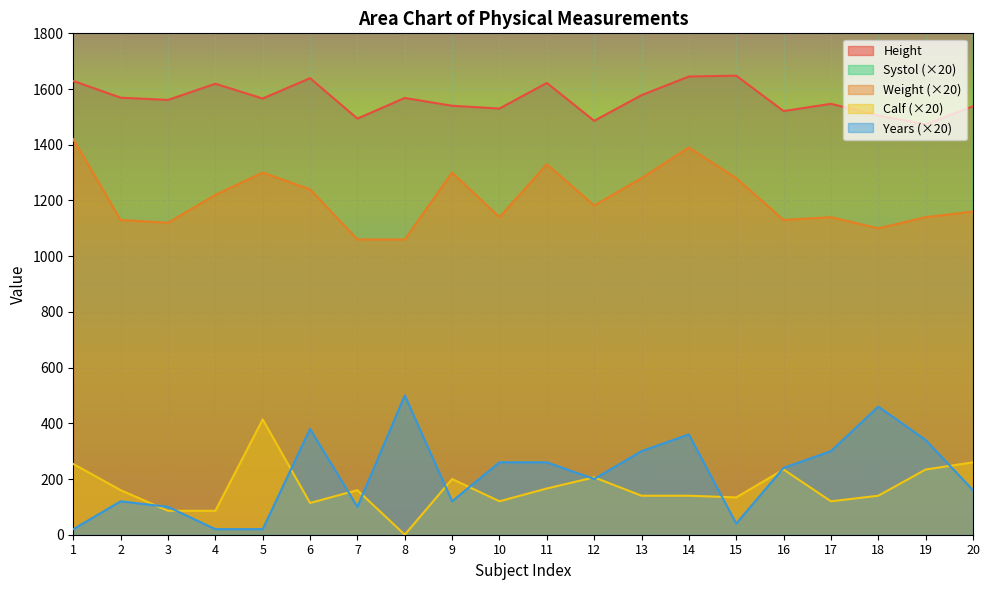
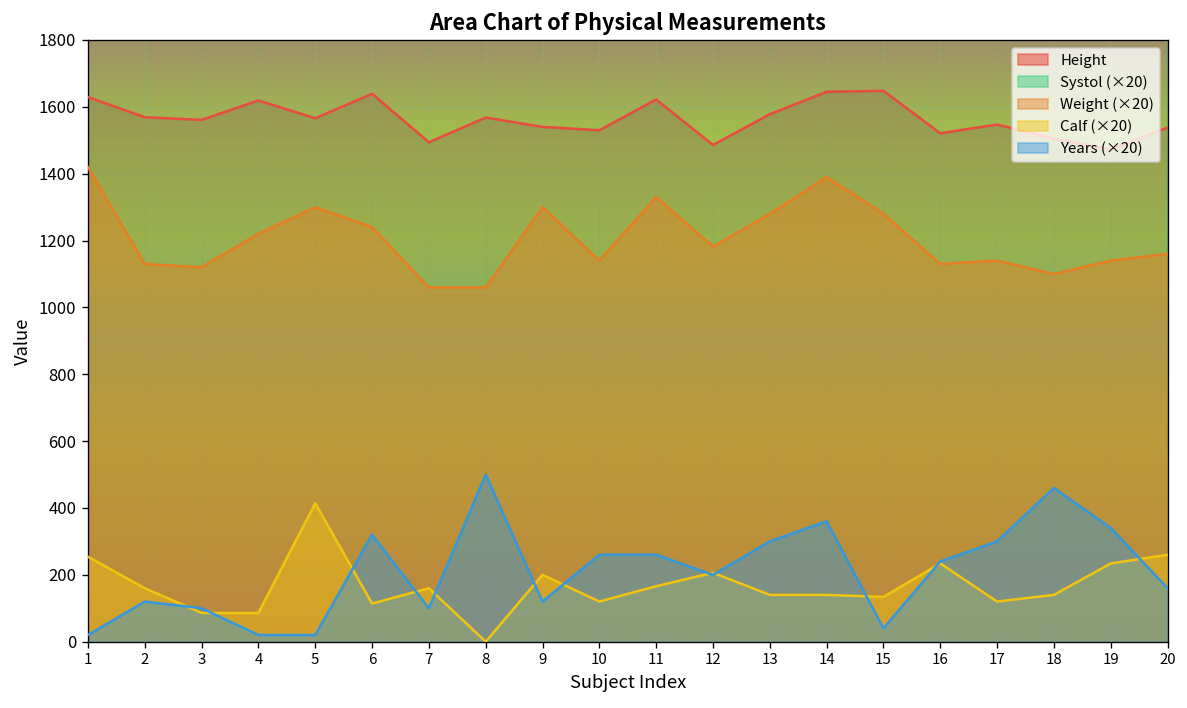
Years (×20), 6: 380 -> 320
